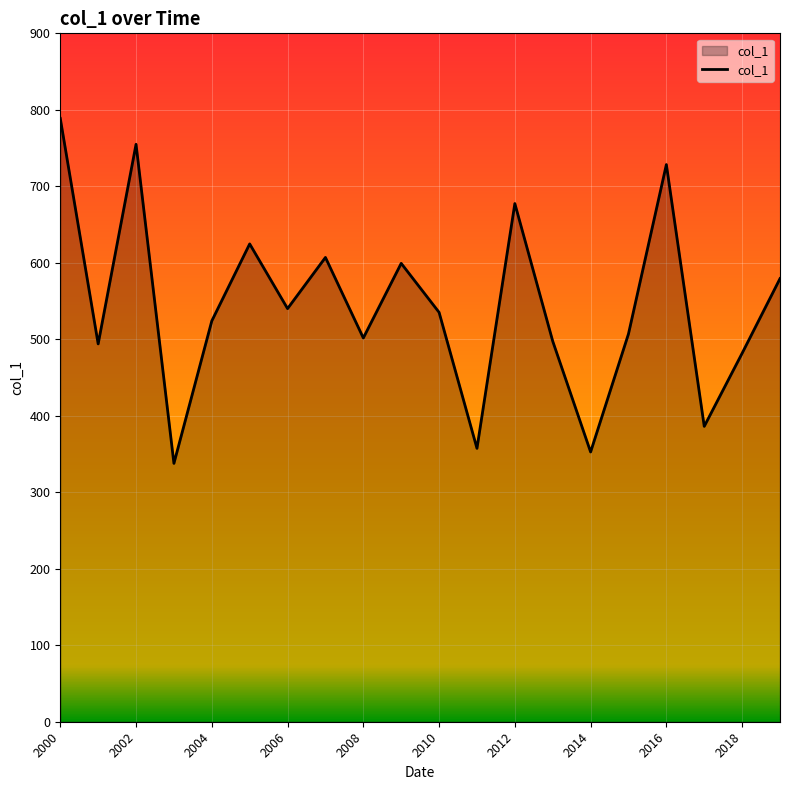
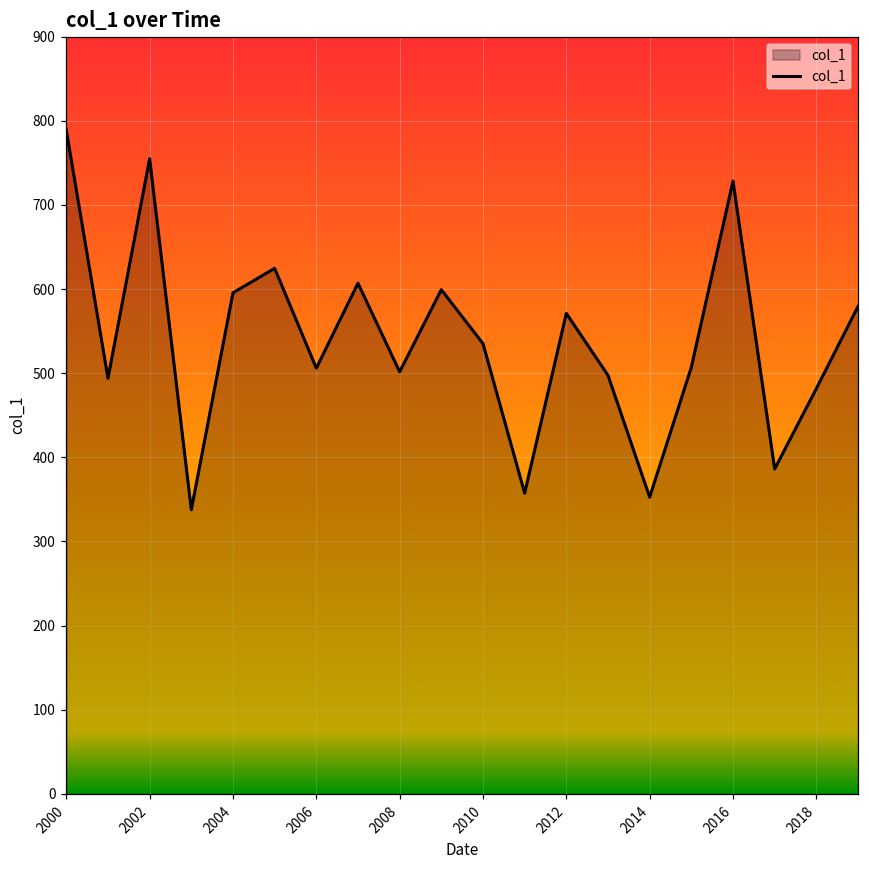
2004: 520 -> 600
2006: 540 -> 510
2012: 680 -> 570
